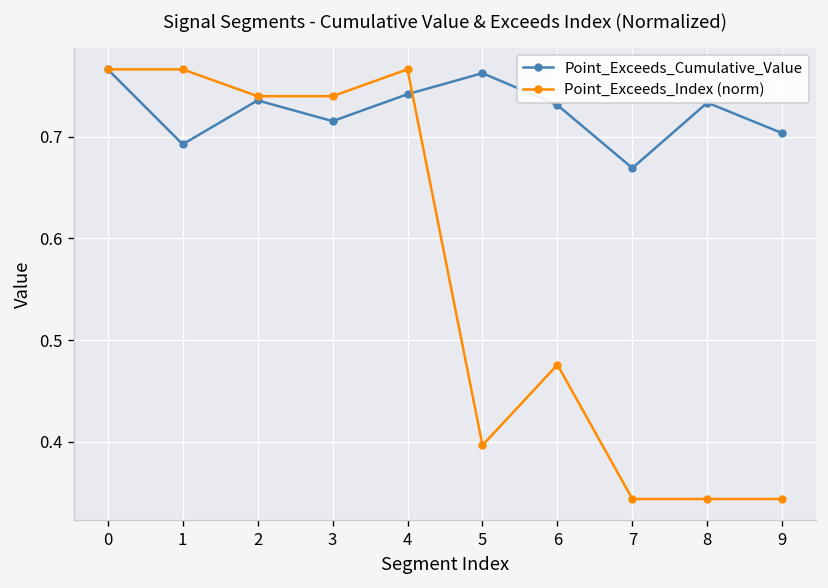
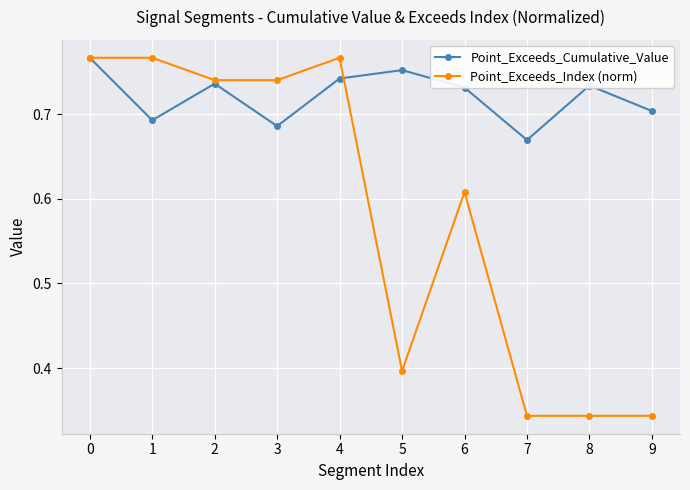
Point_Exceeds_Cumulative_Value, 3: 0.72 -> 0.69
Point_Exceeds_Cumulative_Value, 5: 0.76 -> 0.75
Point_Exceeds_Index (norm), 6: 0.48 -> 0.61
